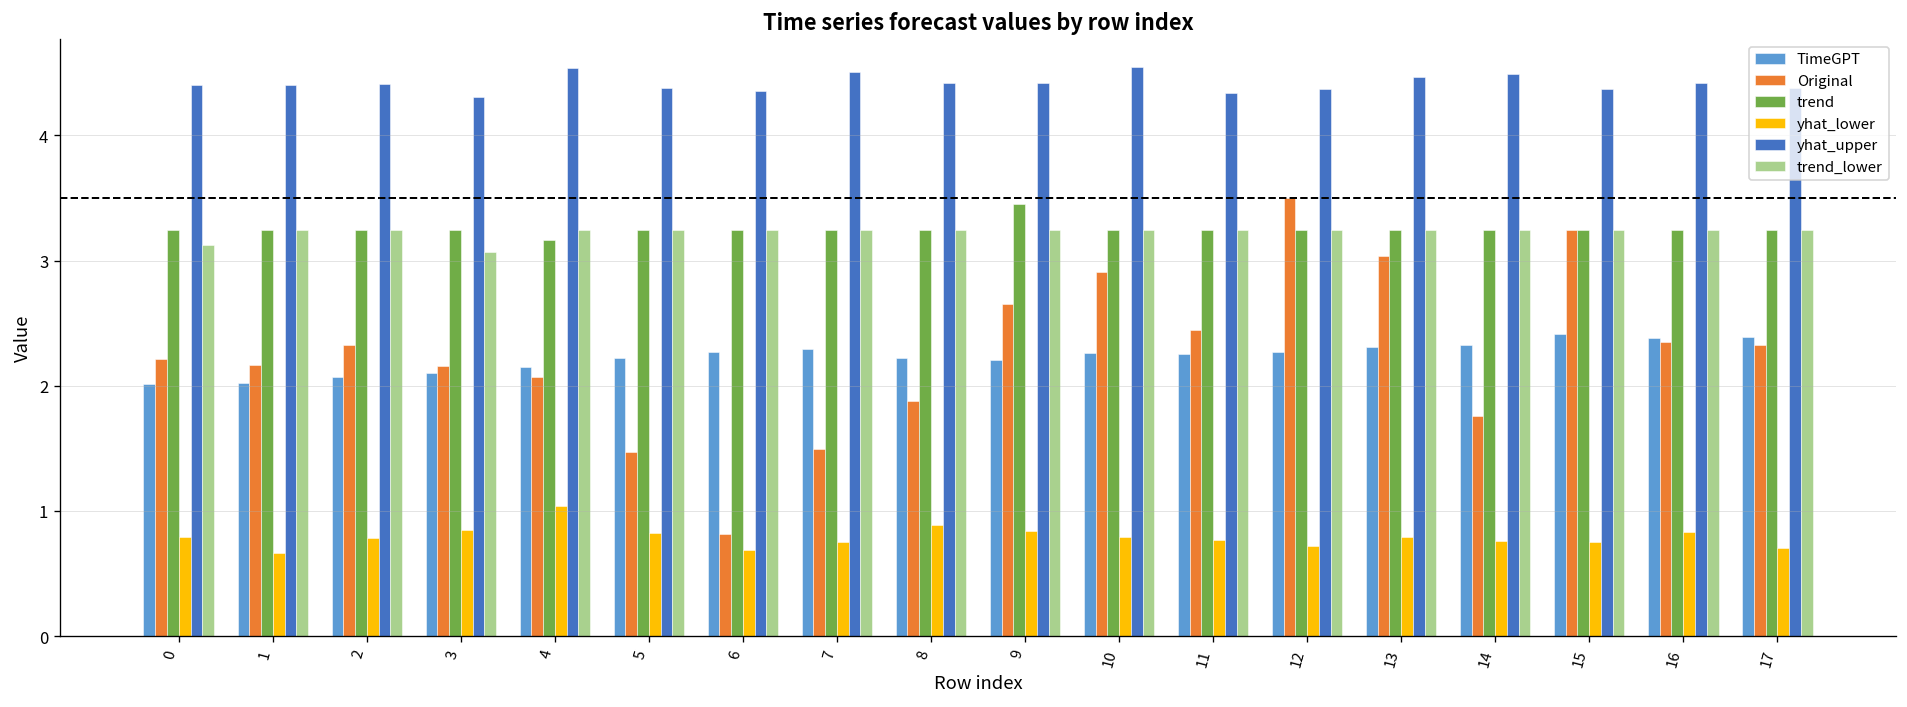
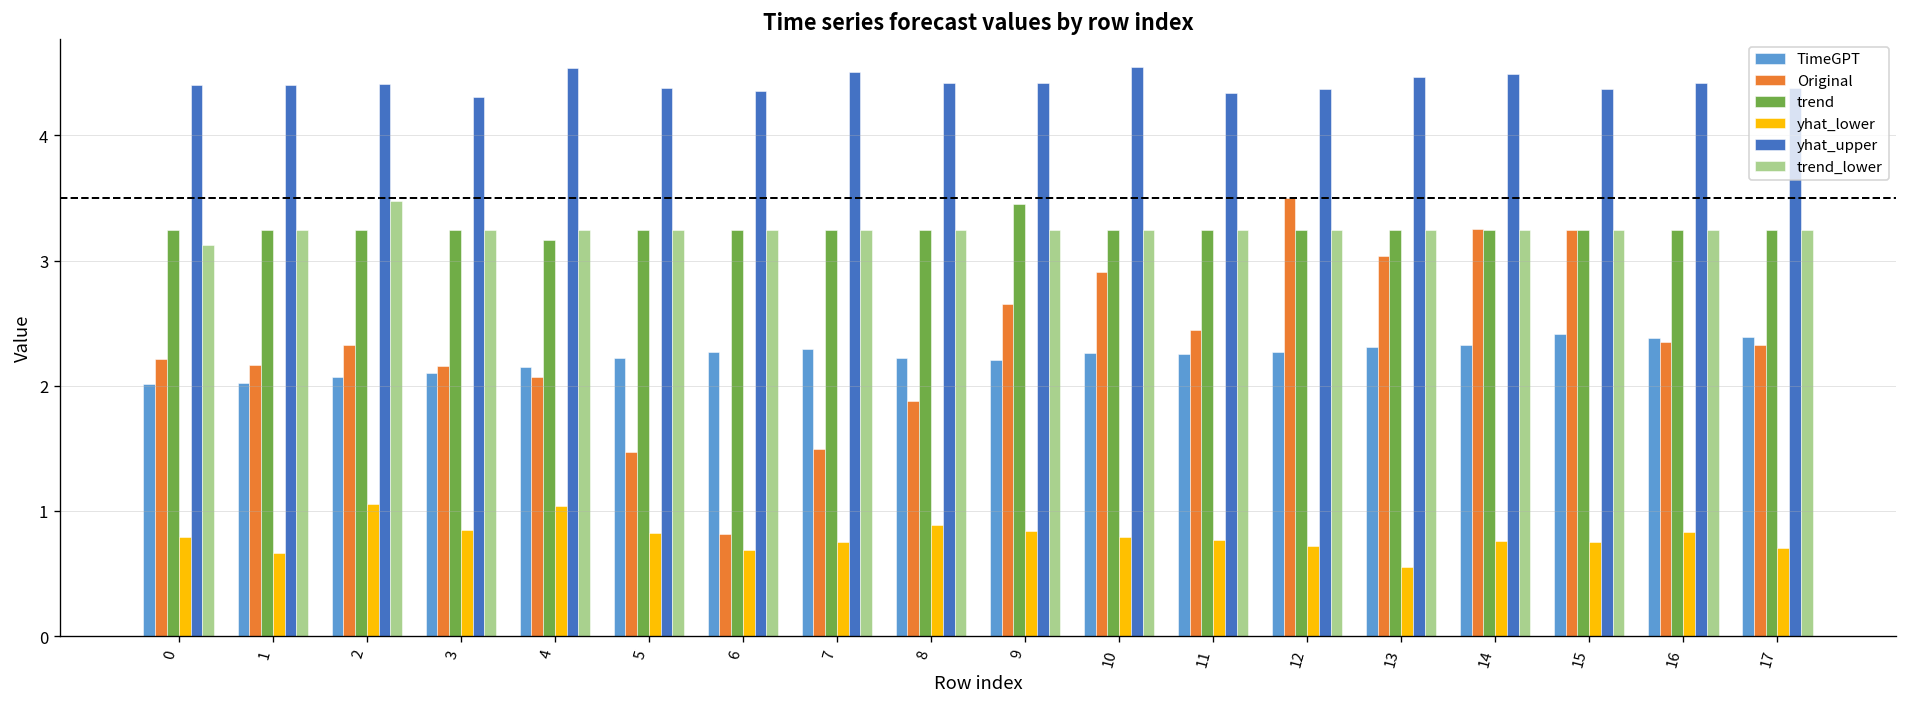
yhat_lower, 2: 0.78 -> 1.06
trend_lower, 2: 3.24 -> 3.48
trend_lower, 3: 3.07 -> 3.25
yhat_lower, 13: 0.79 -> 0.55
Original, 14: 1.76 -> 3.25
